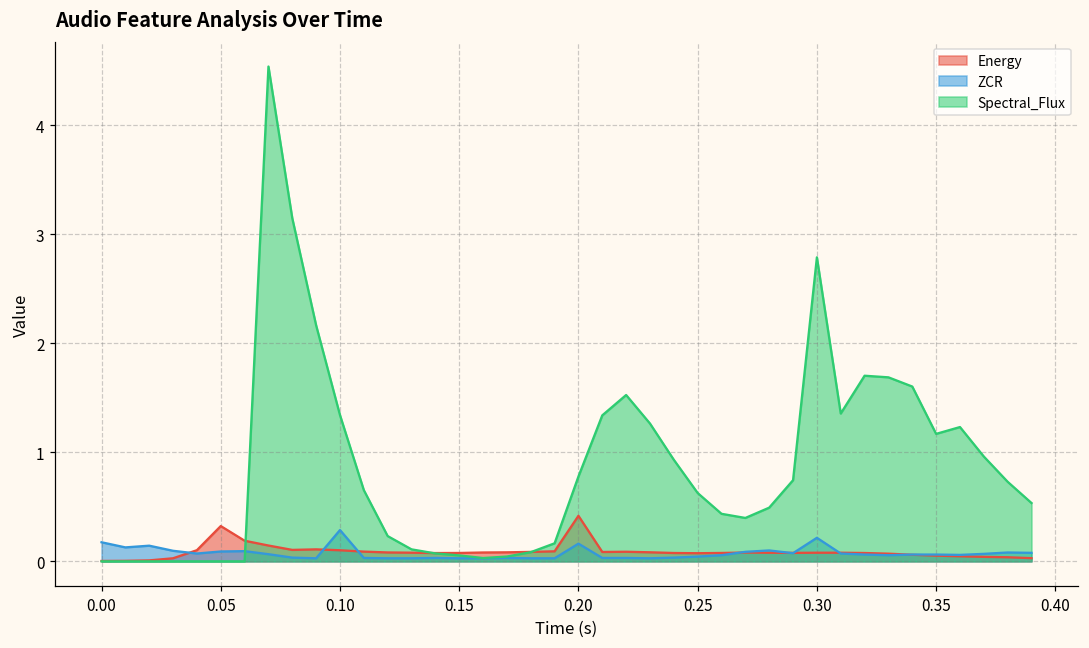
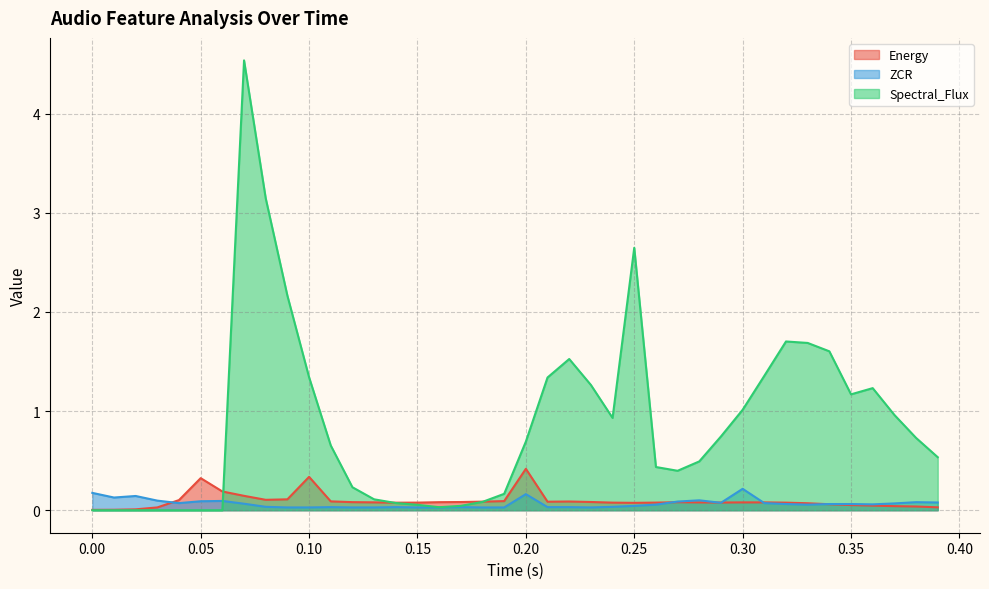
Energy, 0.10: 0.1 -> 0.3
ZCR, 0.10: 0.3 -> 0.0
Spectral_Flux, 0.20: 0.8 -> 0.7
Spectral_Flux, 0.25: 0.6 -> 2.6
Spectral_Flux, 0.30: 2.8 -> 1.0
